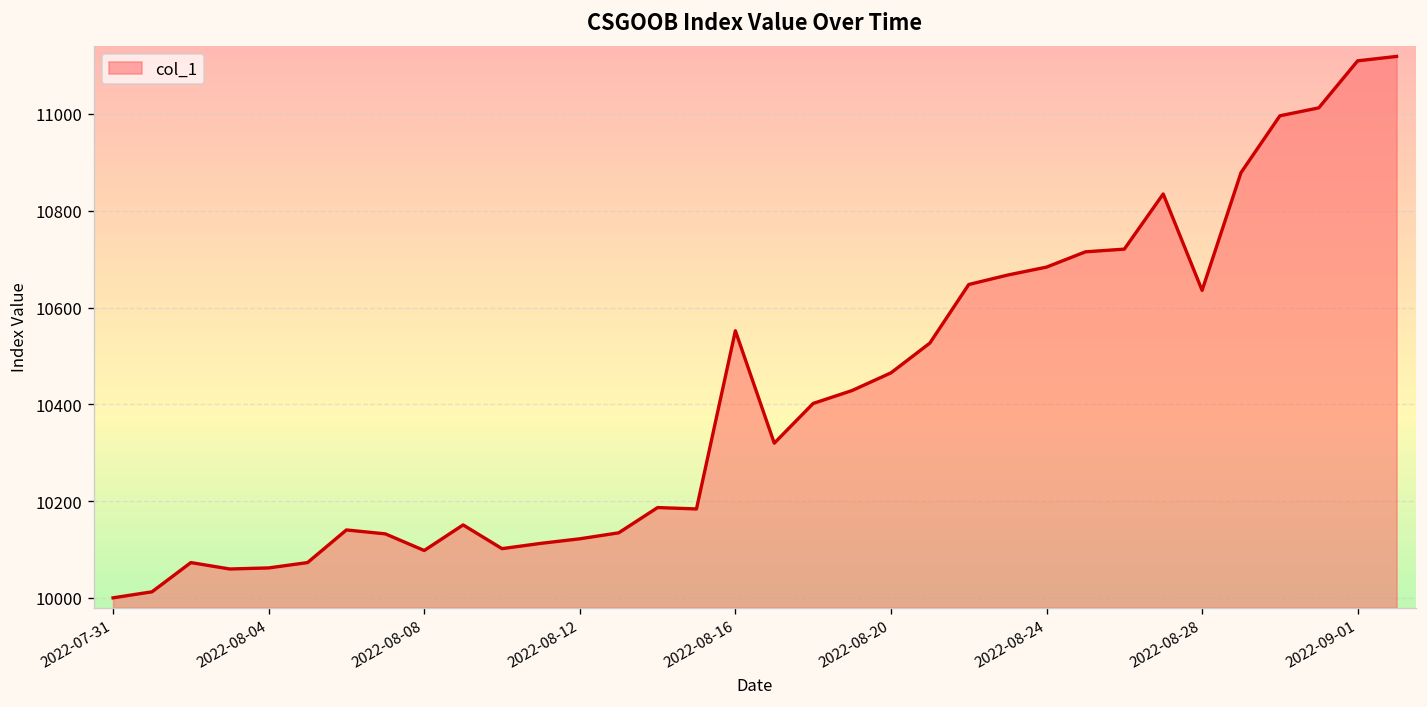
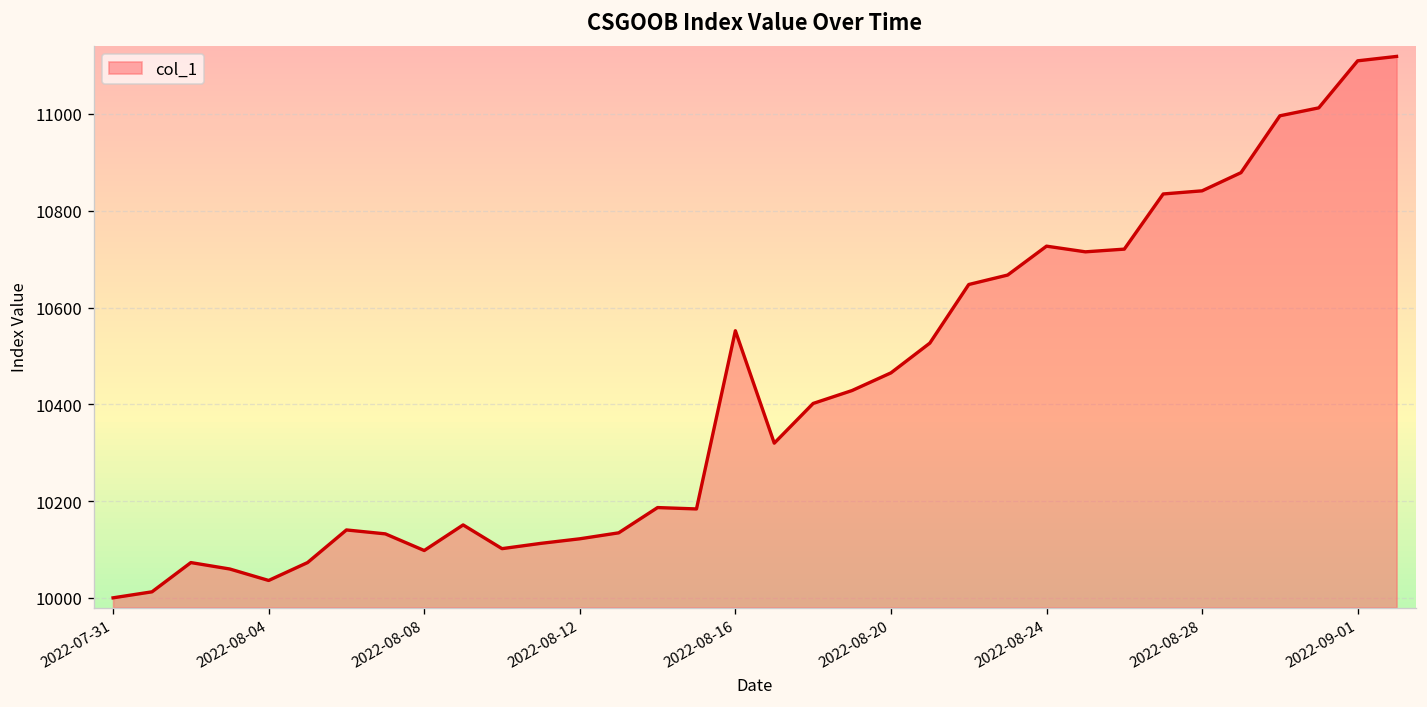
2022-08-04: 10060 -> 10040
2022-08-24: 10680 -> 10730
2022-08-28: 10640 -> 10840
